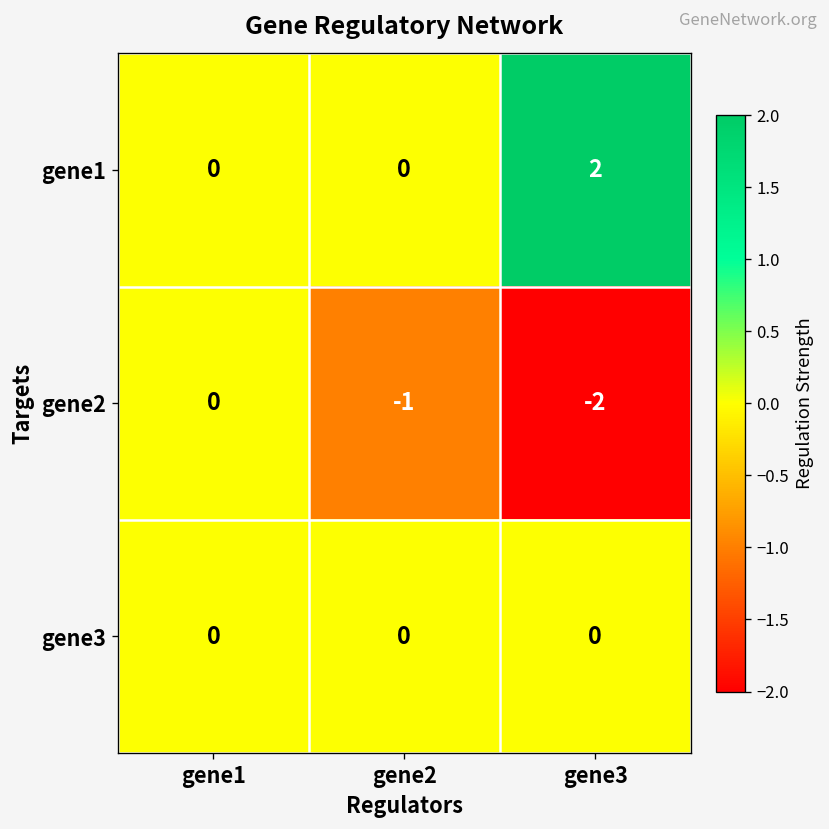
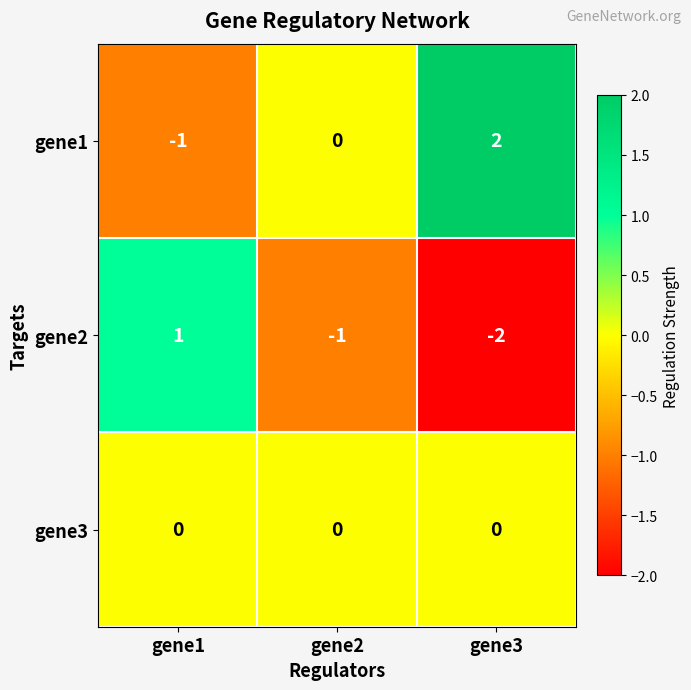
gene1, gene1: 0 -> -1
gene2, gene1: 0 -> 1
